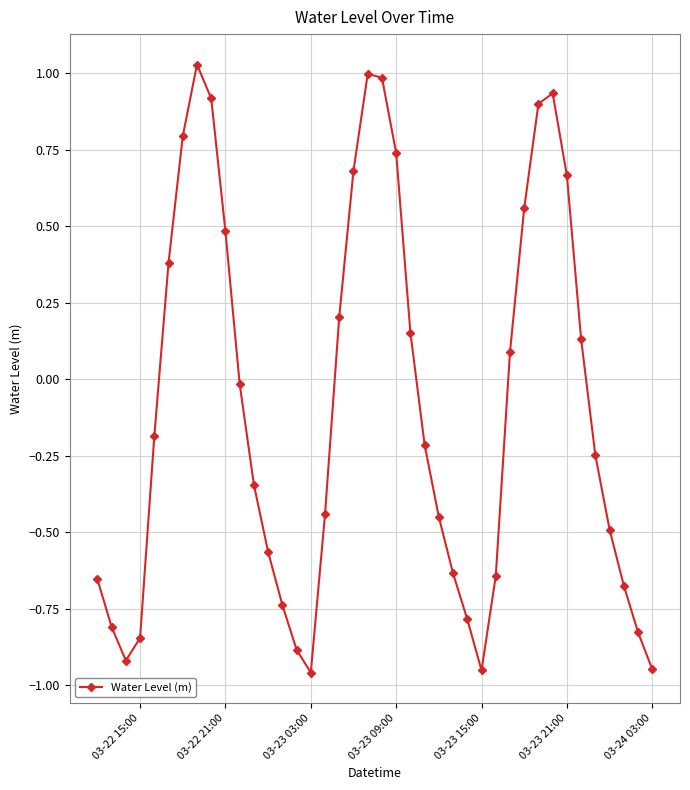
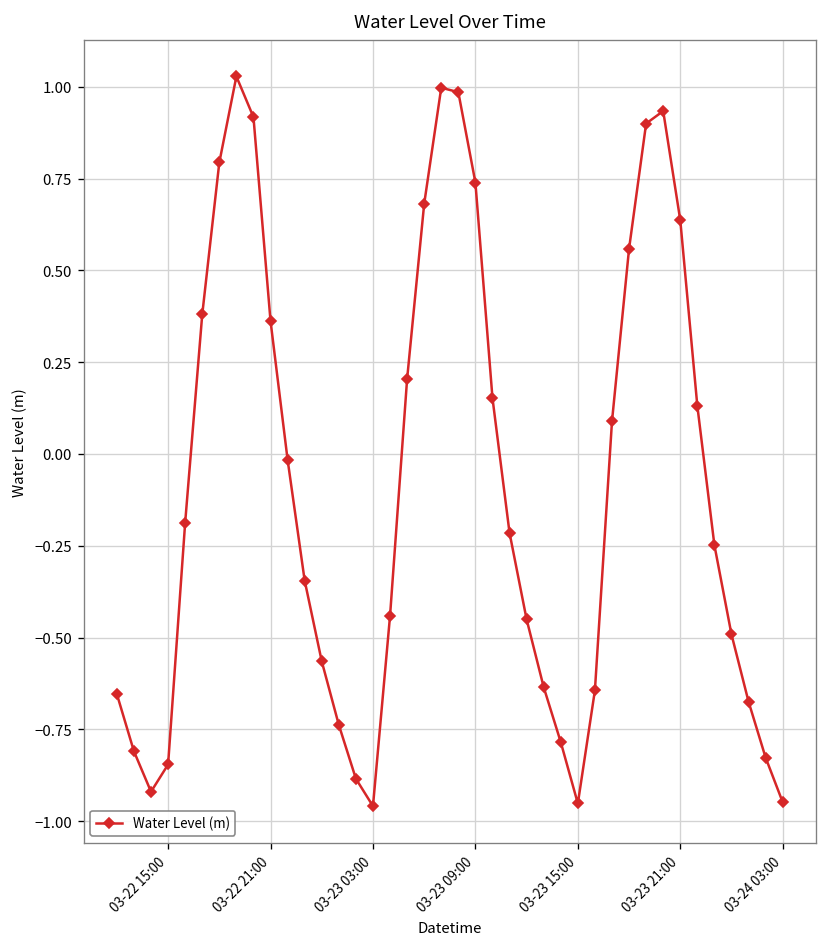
03-22 21:00: 0.48 -> 0.36
03-23 21:00: 0.67 -> 0.64
